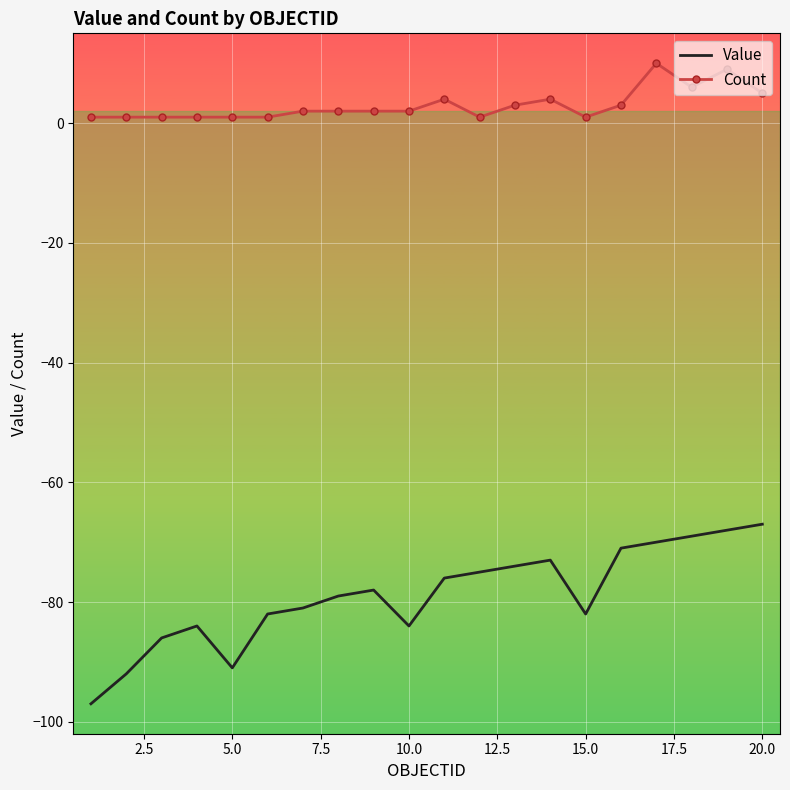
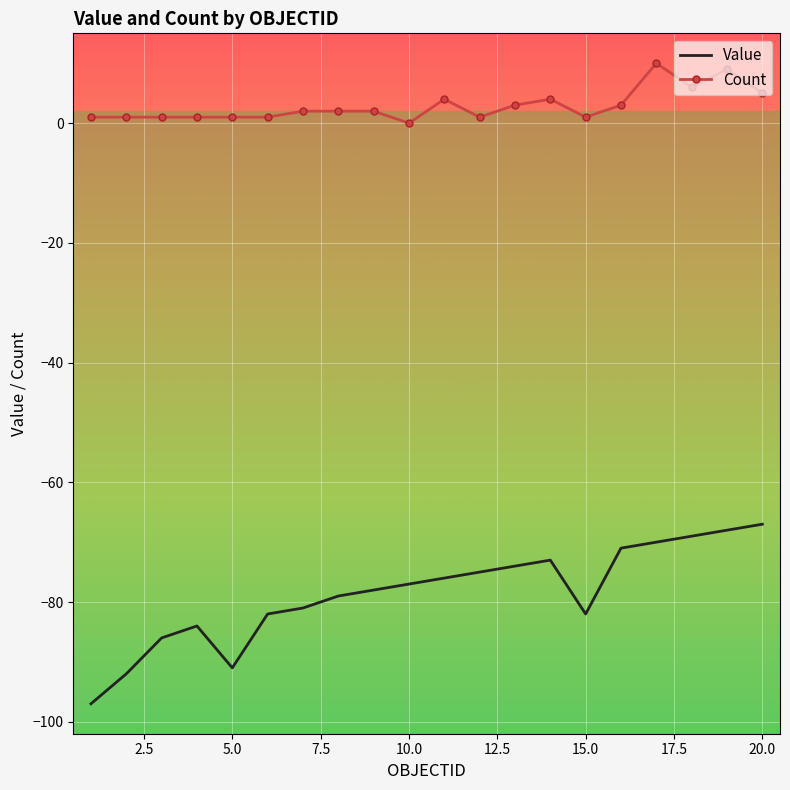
Value, 10.0: -84 -> -77
Count, 10.0: 2 -> 0
